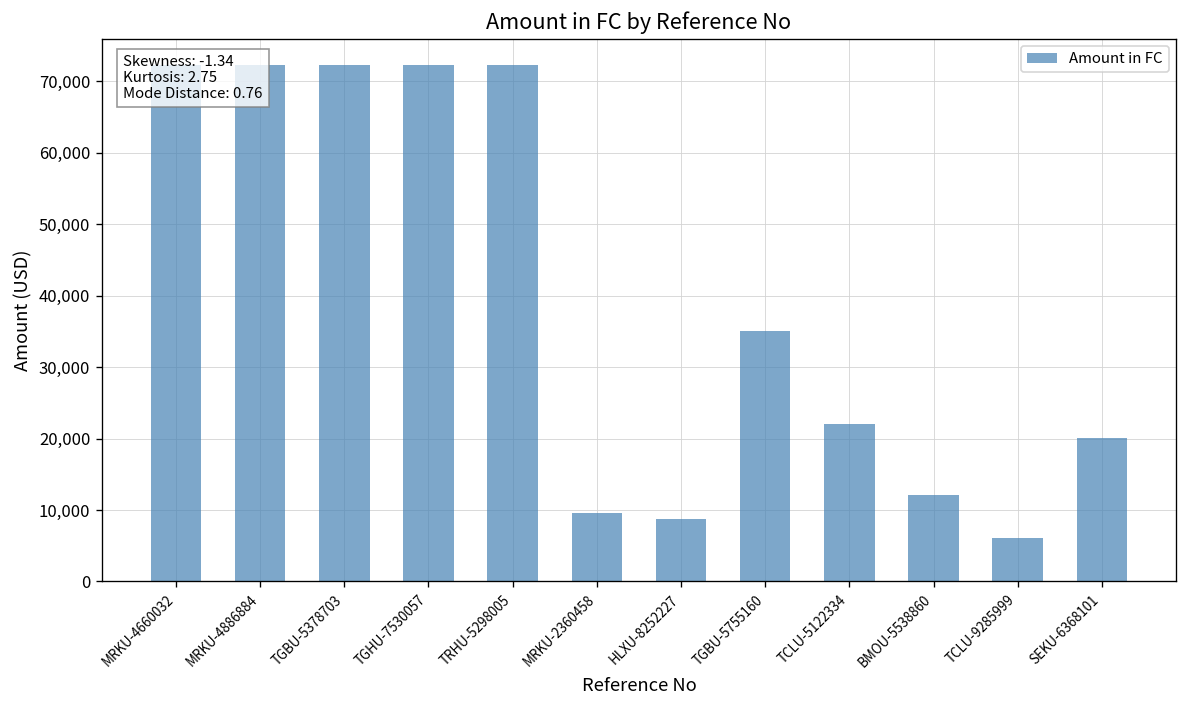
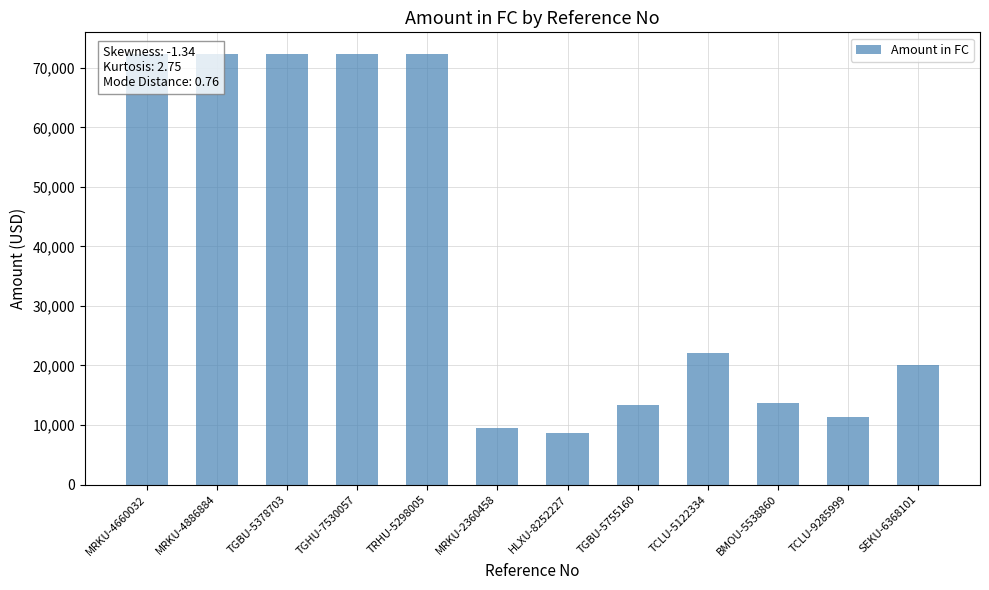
TGBU-5755160: 35,000 -> 13,000
BMOU-5538860: 12,000 -> 14,000
TCLU-9285999: 6,000 -> 11,000
